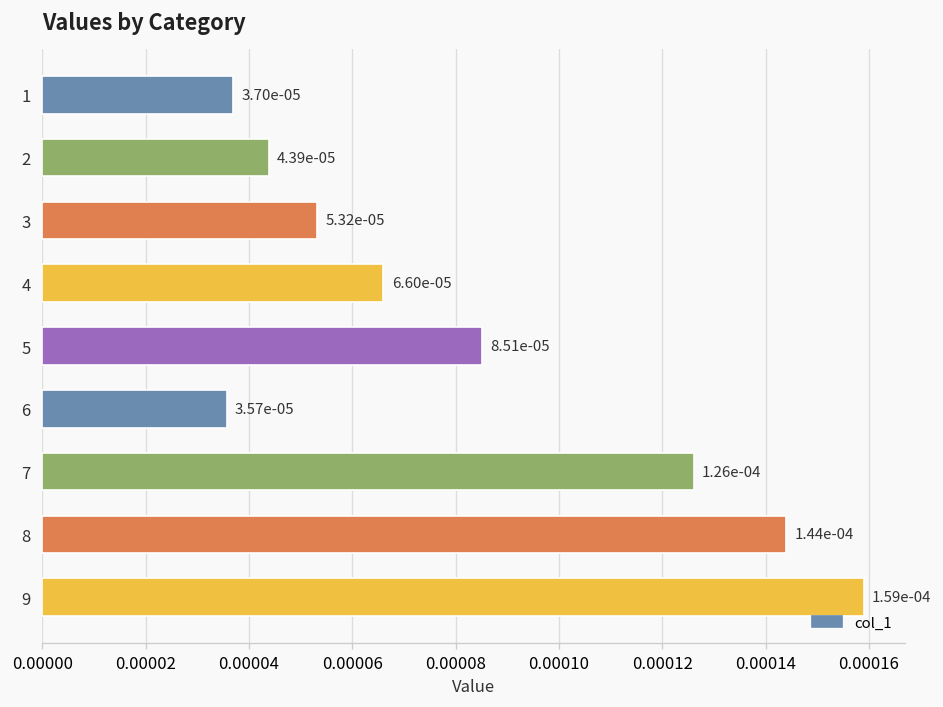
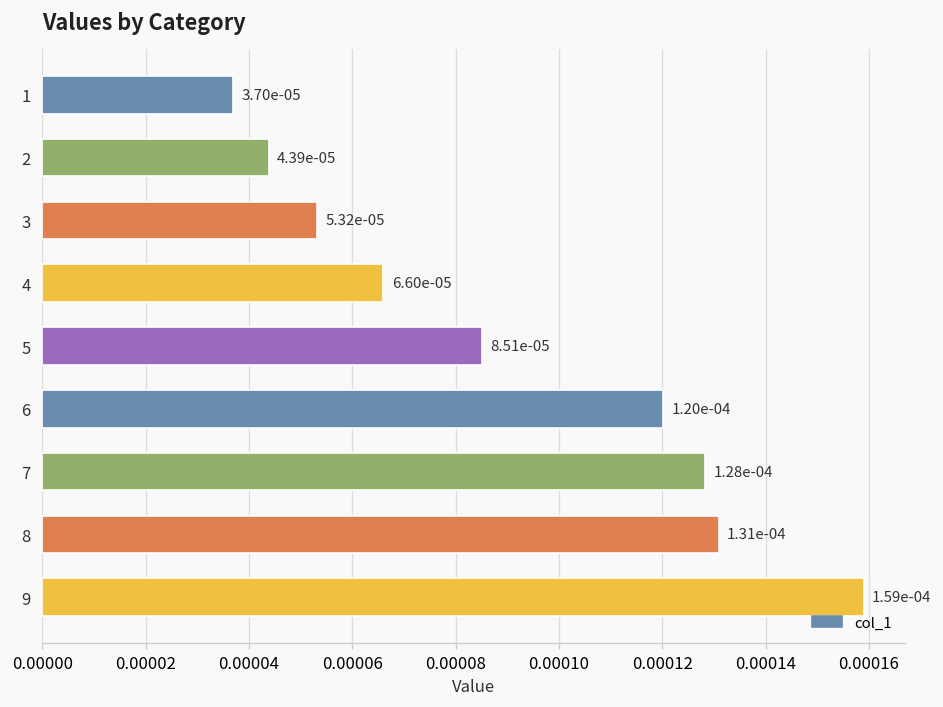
6: 3.57e-05 -> 1.20e-04
7: 1.26e-04 -> 1.28e-04
8: 1.44e-04 -> 1.31e-04
